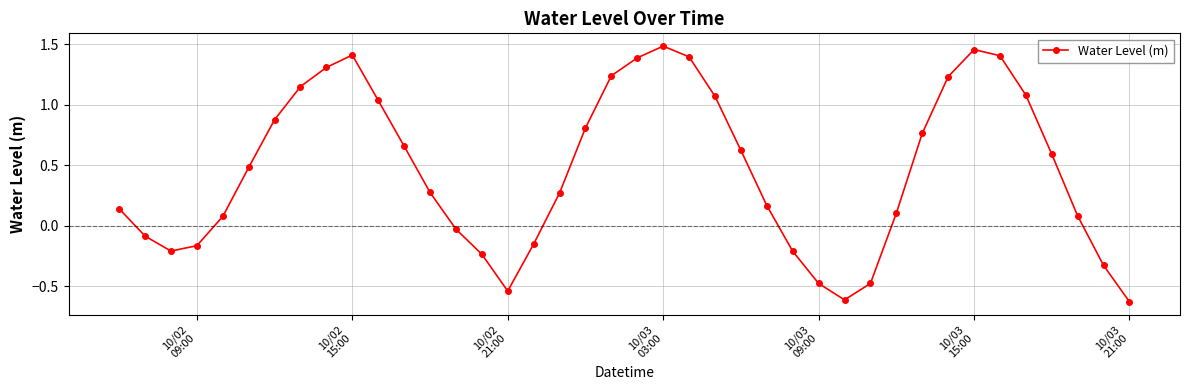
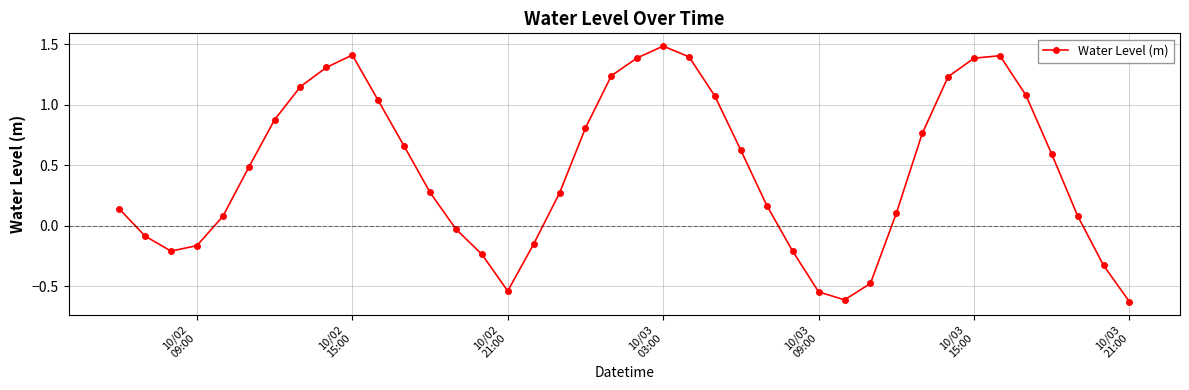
10/03 09:00: -0.48 -> -0.55
10/03 15:00: 1.46 -> 1.39
